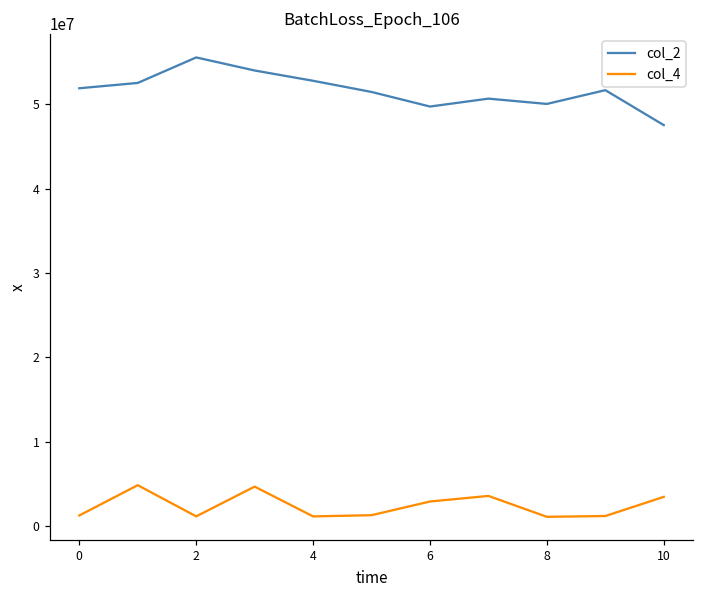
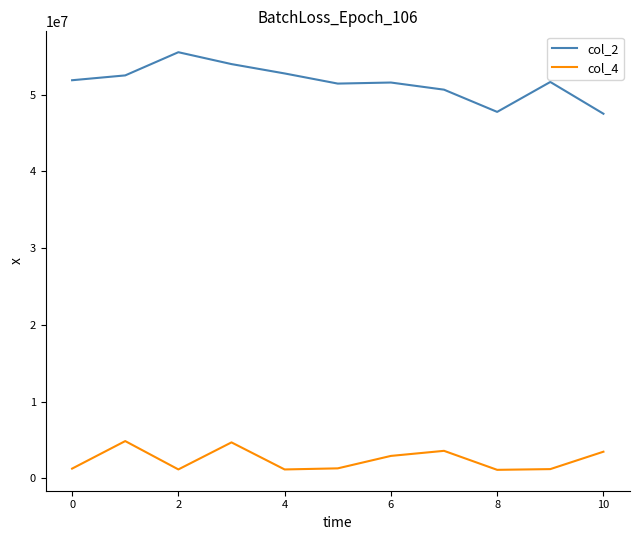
col_2, 6: 50000000 -> 52000000
col_2, 8: 50000000 -> 48000000
